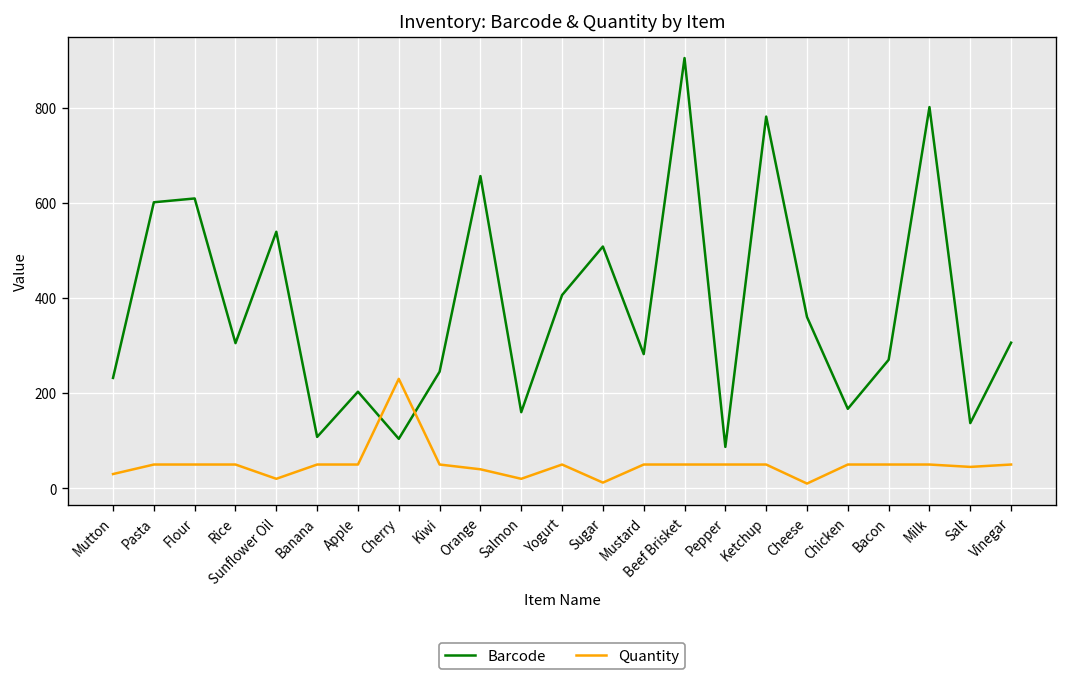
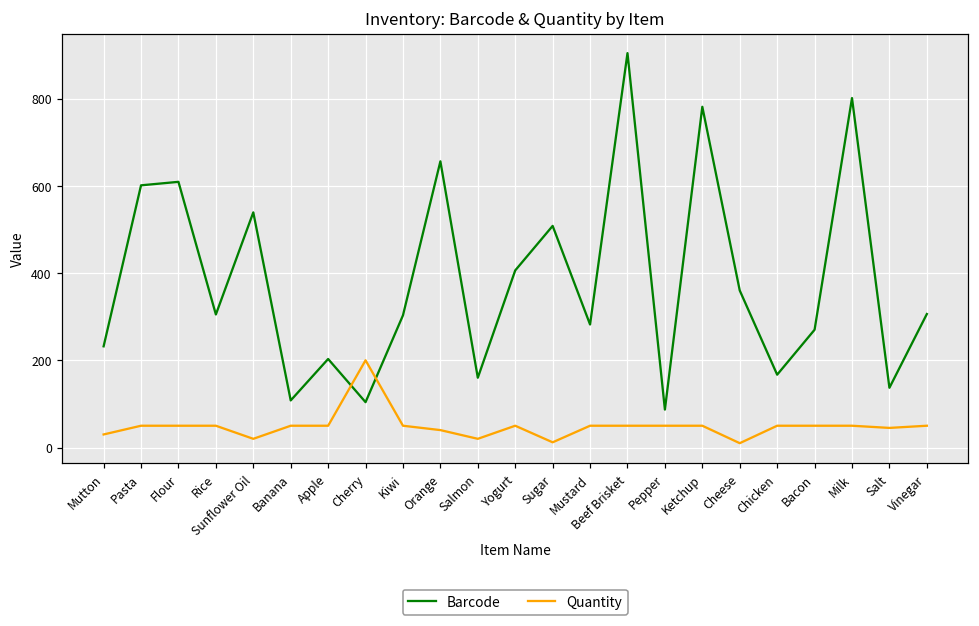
Quantity, Cherry: 230 -> 200
Barcode, Kiwi: 250 -> 300
